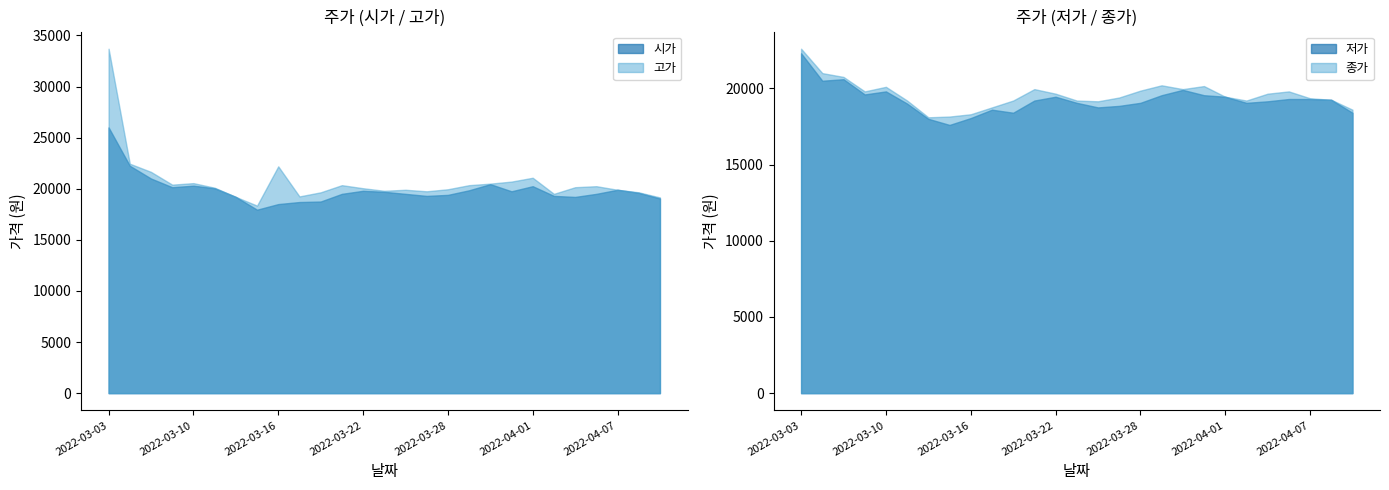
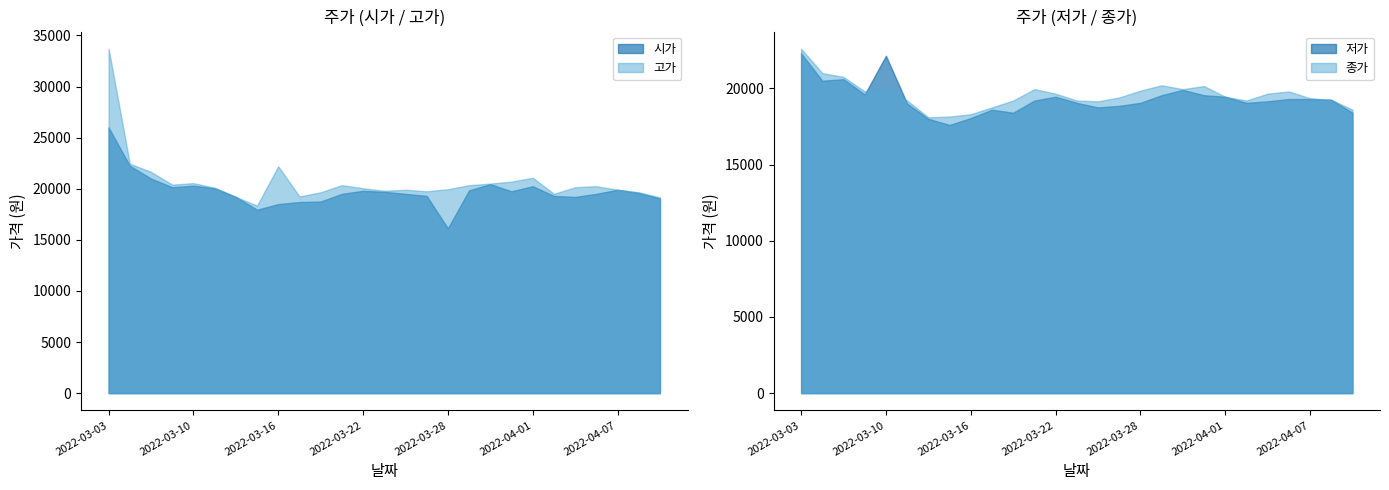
주가 (시가 / 고가), 시가, 2022-03-28: 19400 -> 16100
주가 (저가 / 종가), 저가, 2022-03-10: 19800 -> 22100
